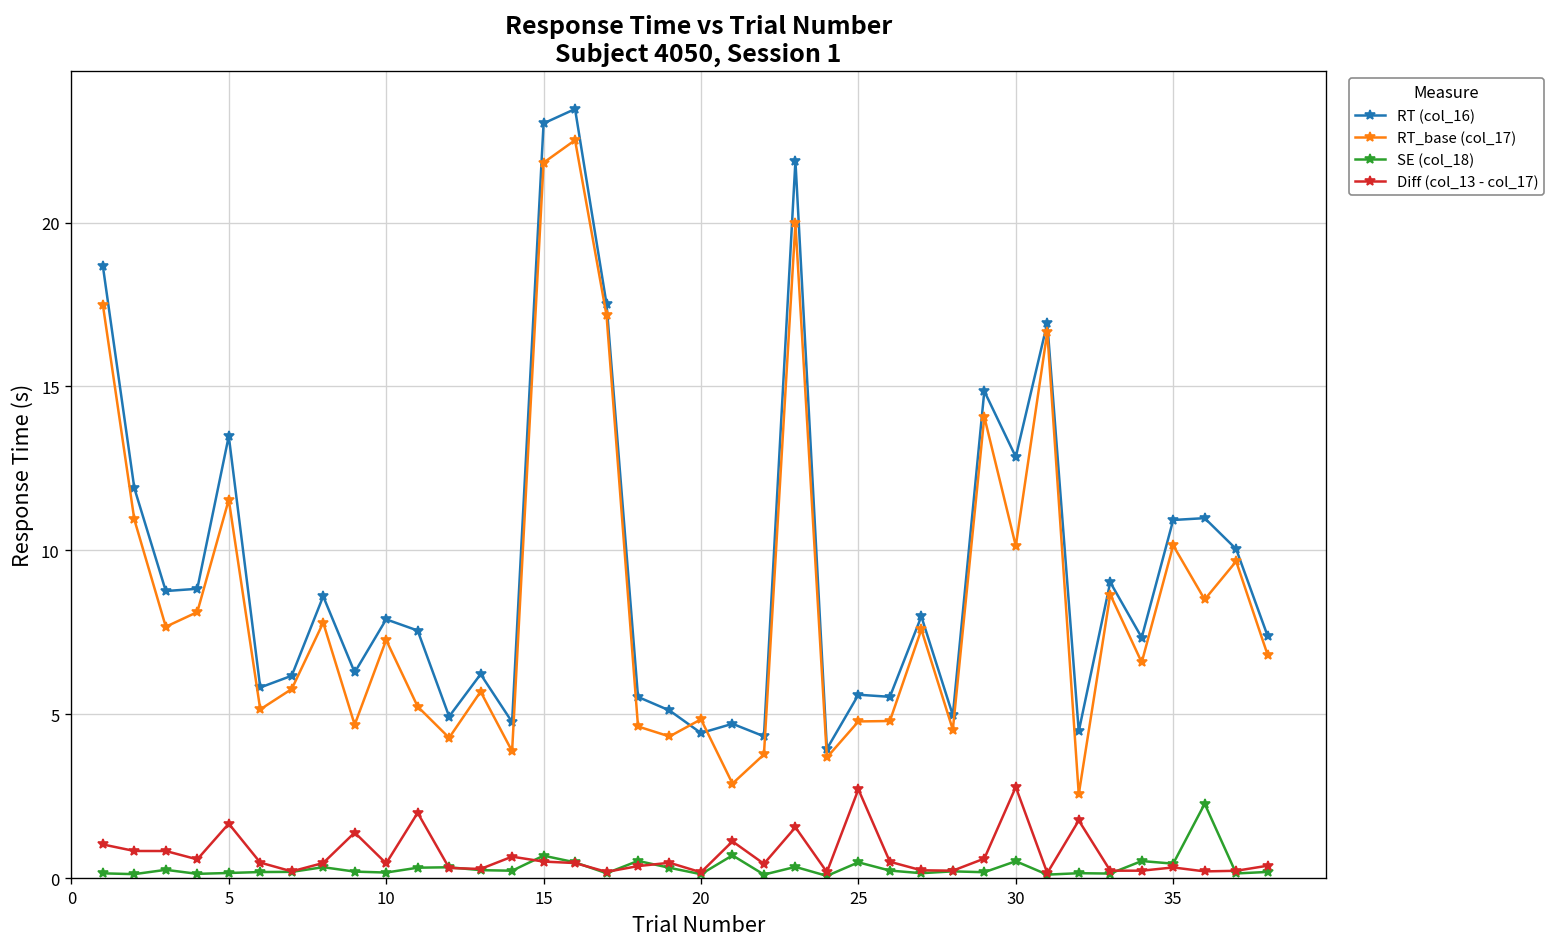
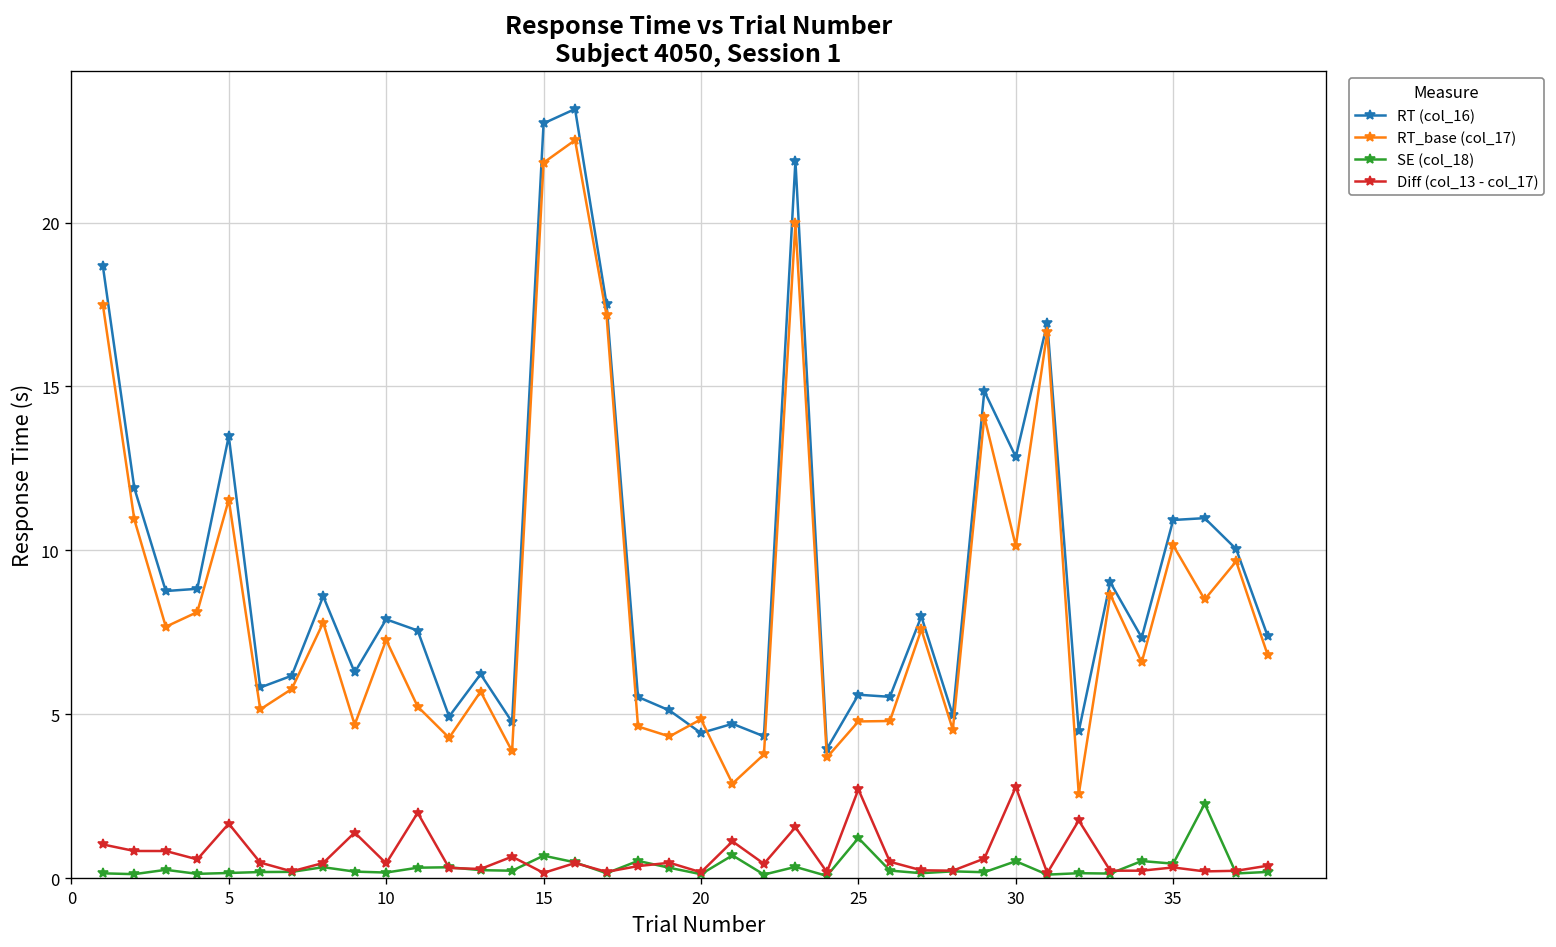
Diff (col_13 - col_17), 15: 0.5 -> 0.2
SE (col_18), 25: 0.5 -> 1.2
